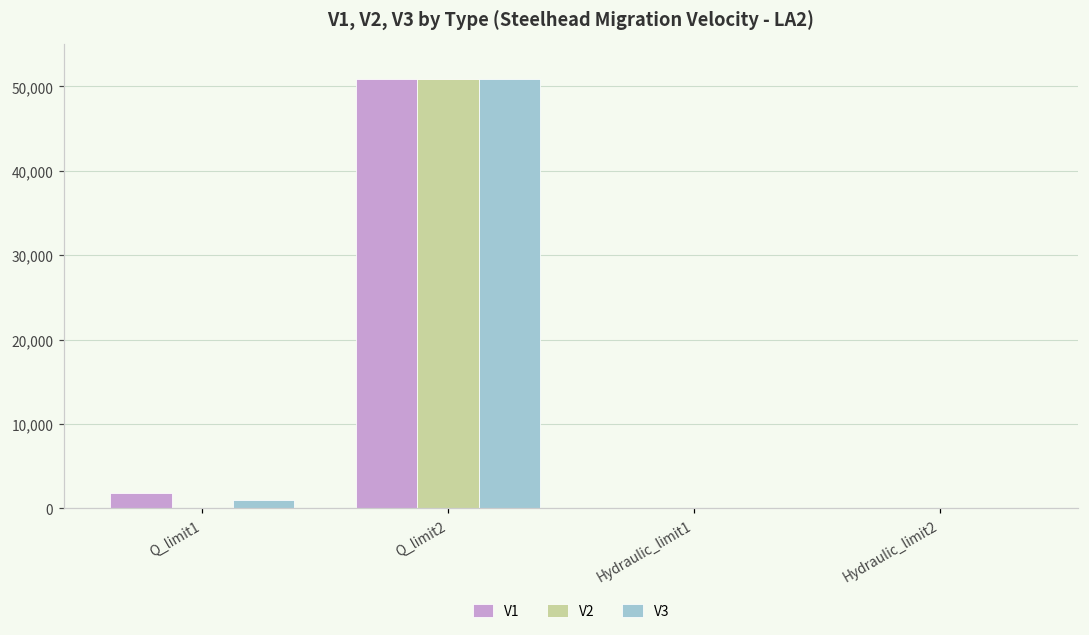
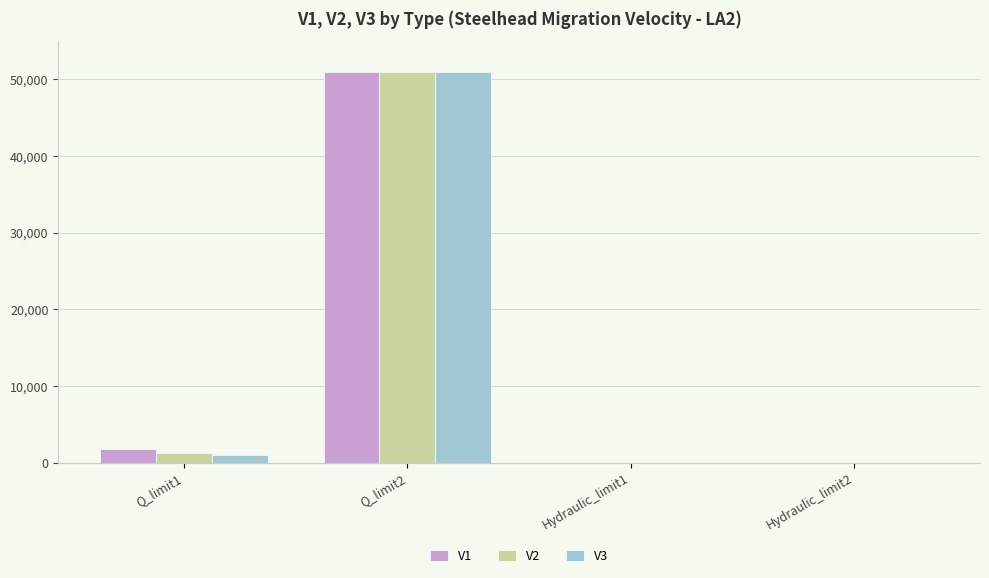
V2, Q_limit1: 0 -> 1,000
